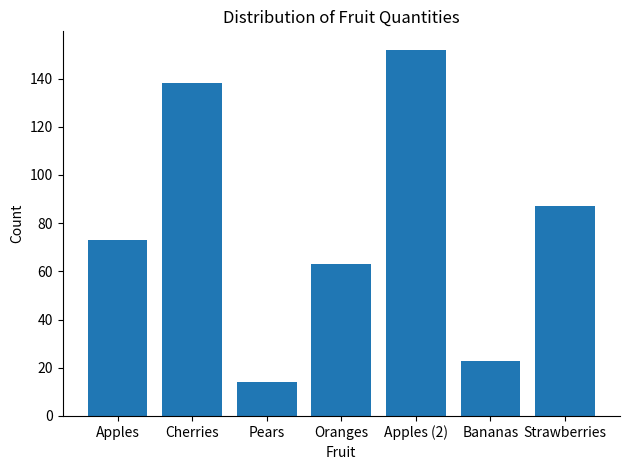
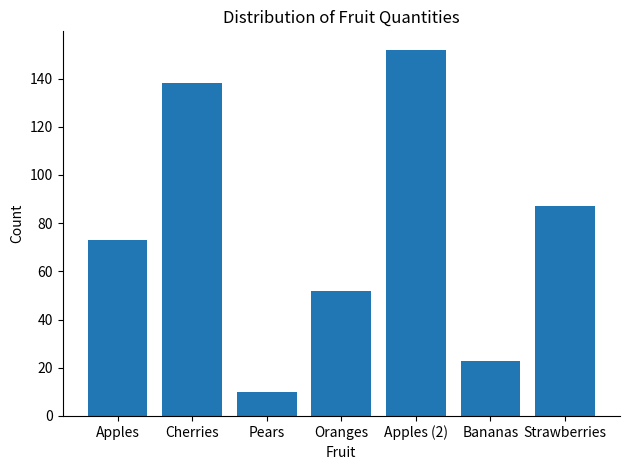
Pears: 14 -> 10
Oranges: 63 -> 52
